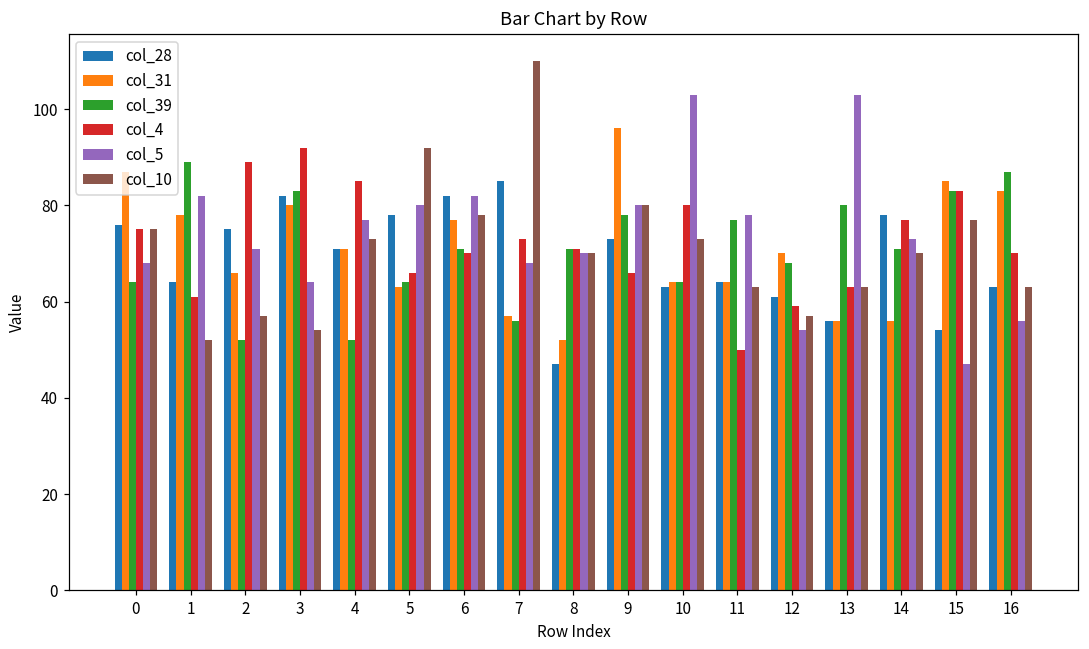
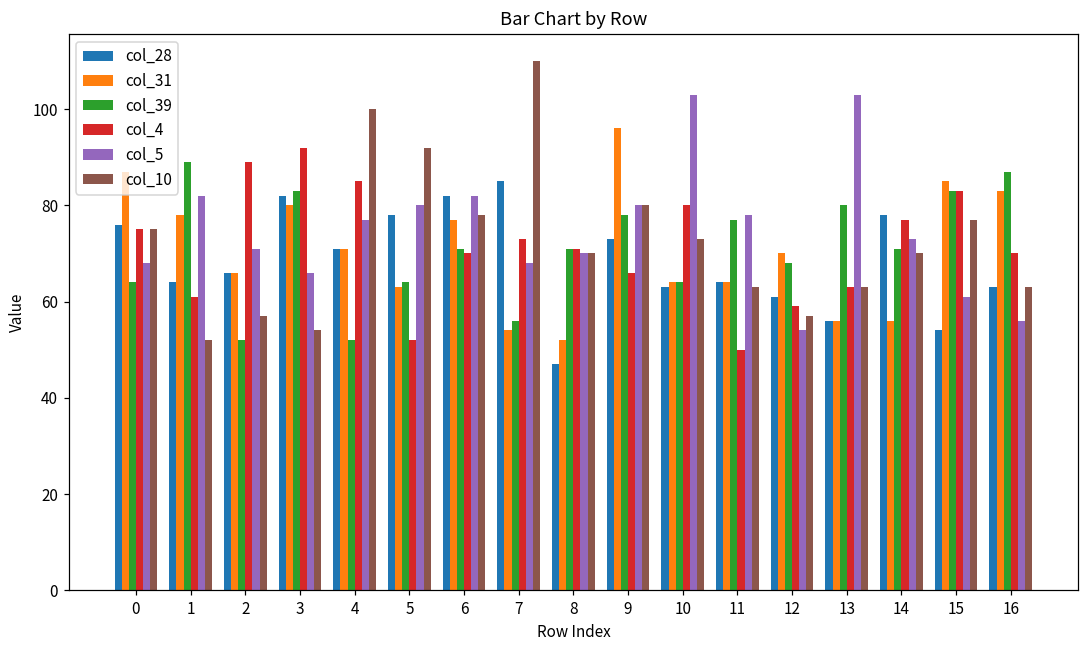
col_28, 2: 75 -> 66
col_5, 3: 64 -> 66
col_10, 4: 73 -> 100
col_4, 5: 66 -> 52
col_31, 7: 57 -> 54
col_5, 15: 47 -> 61
